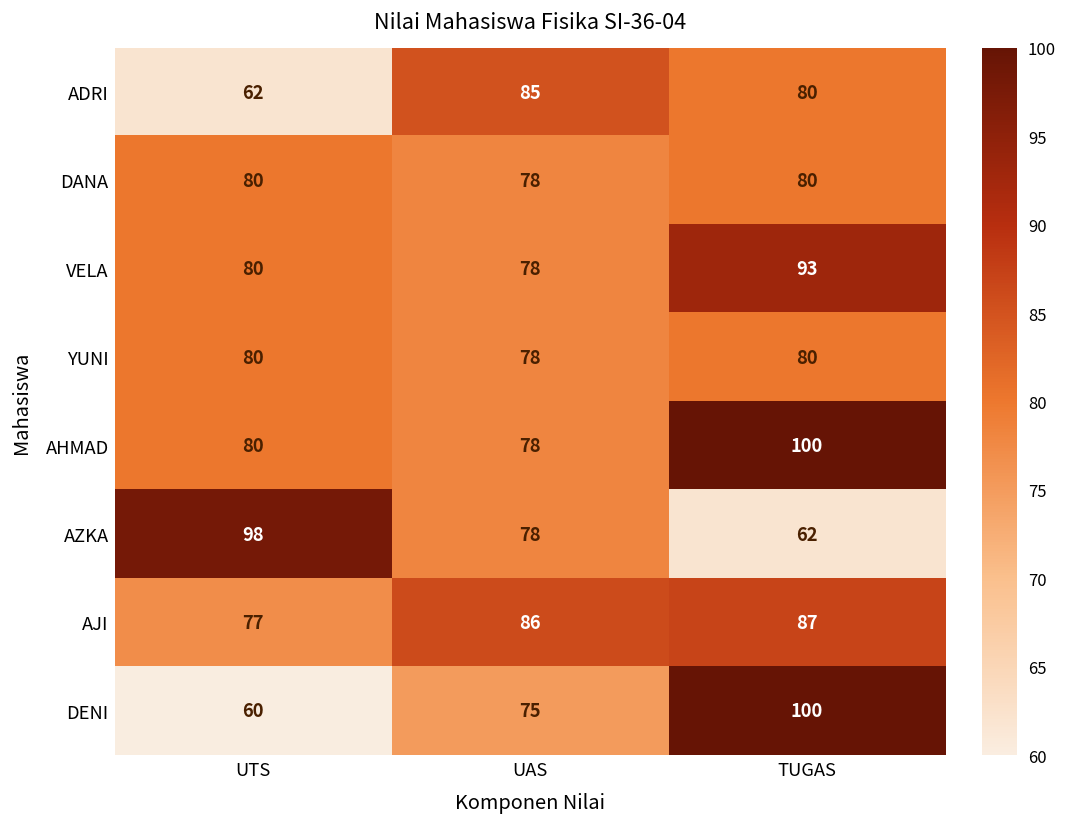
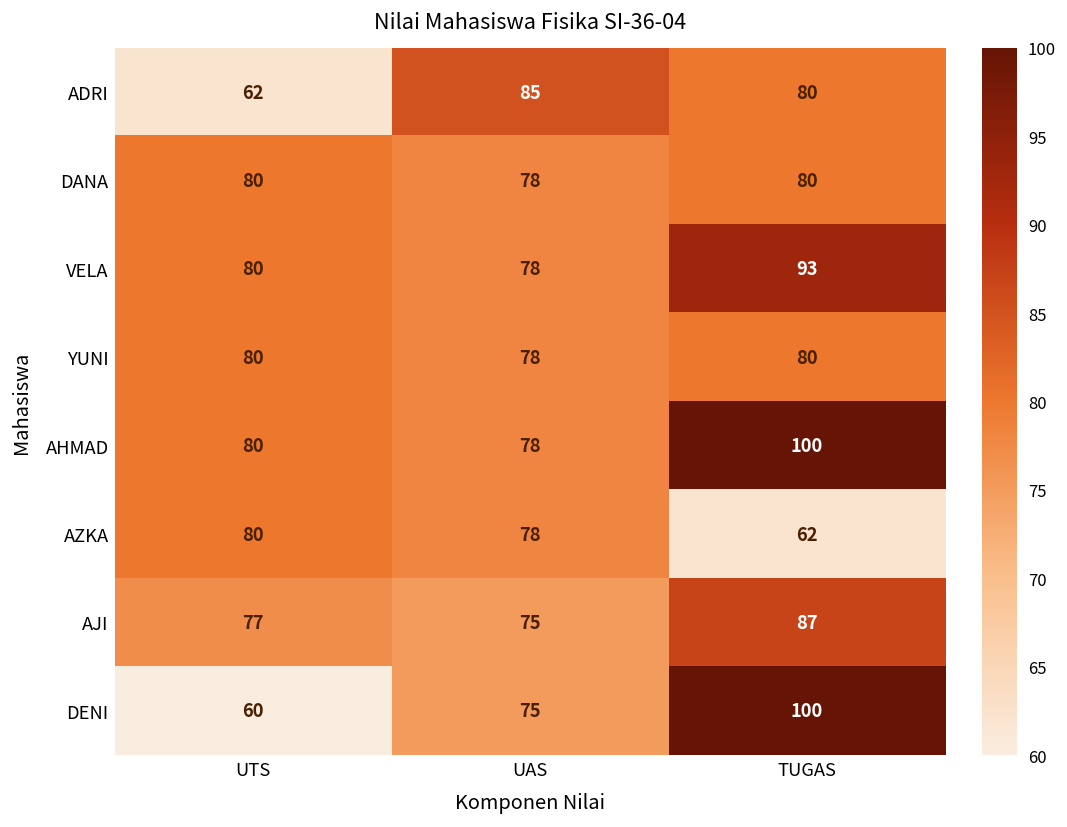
AZKA, UTS: 98 -> 80
AJI, UAS: 86 -> 75
